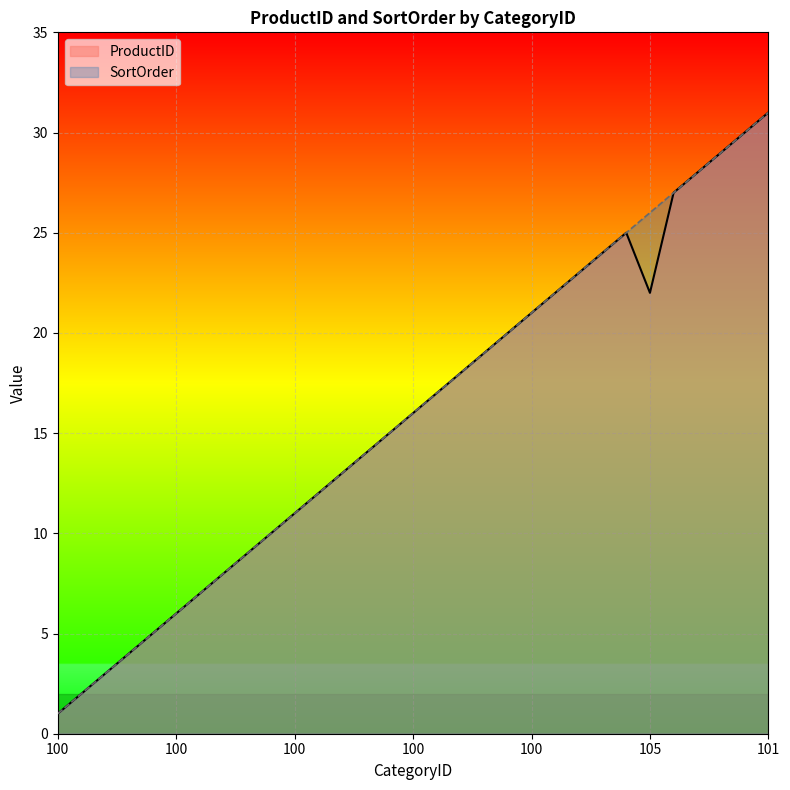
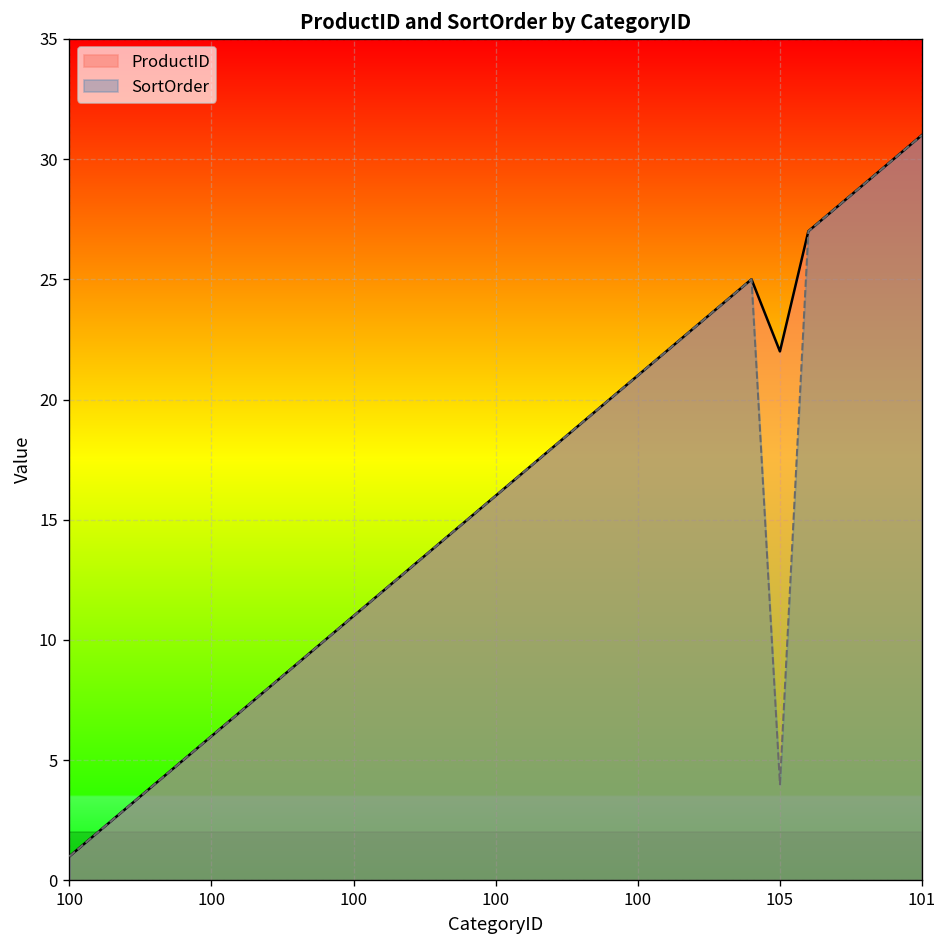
SortOrder, 105: 26 -> 4
